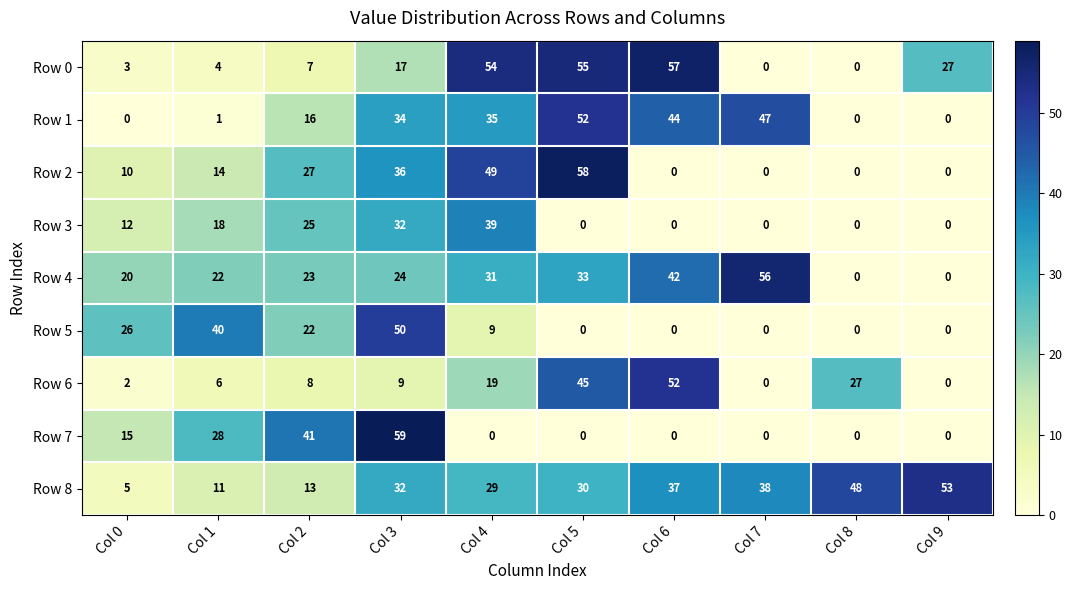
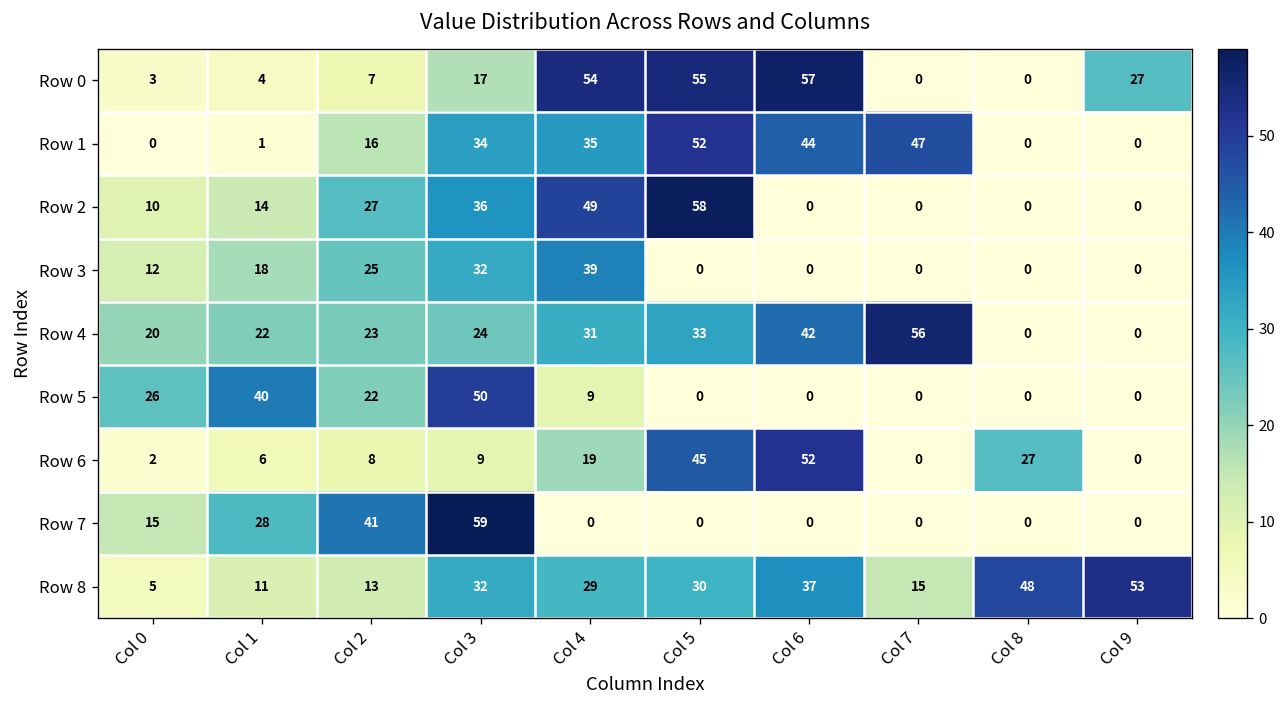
Row 8, Col 7: 38 -> 15
